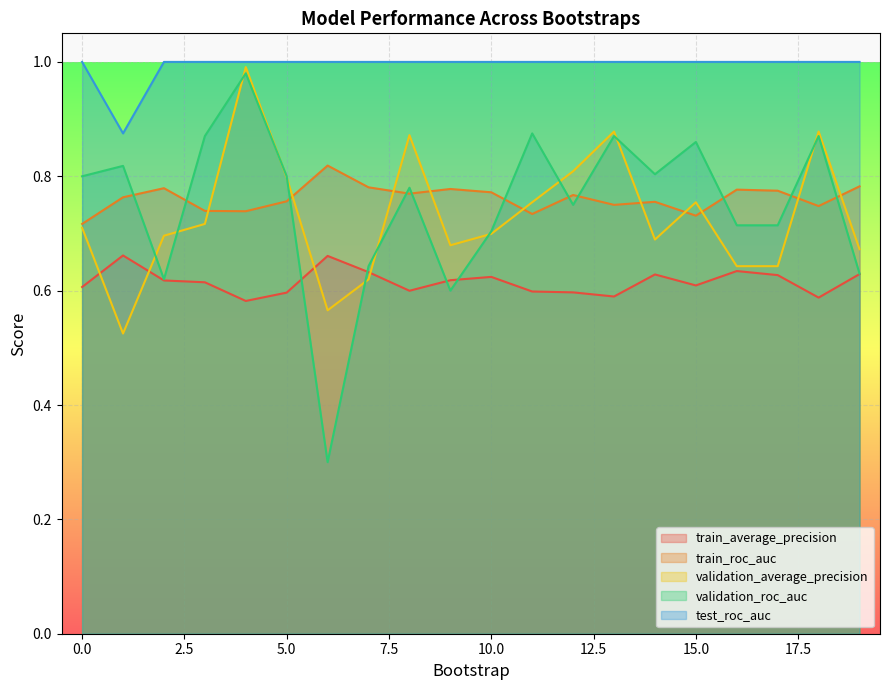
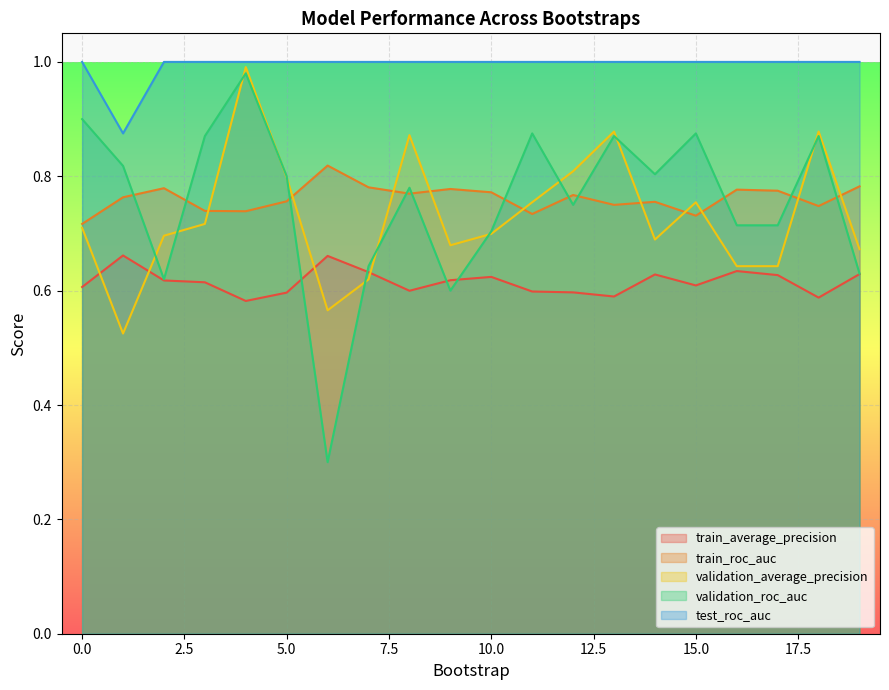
validation_roc_auc, 0.0: 0.8 -> 0.9
validation_roc_auc, 15.0: 0.86 -> 0.88
